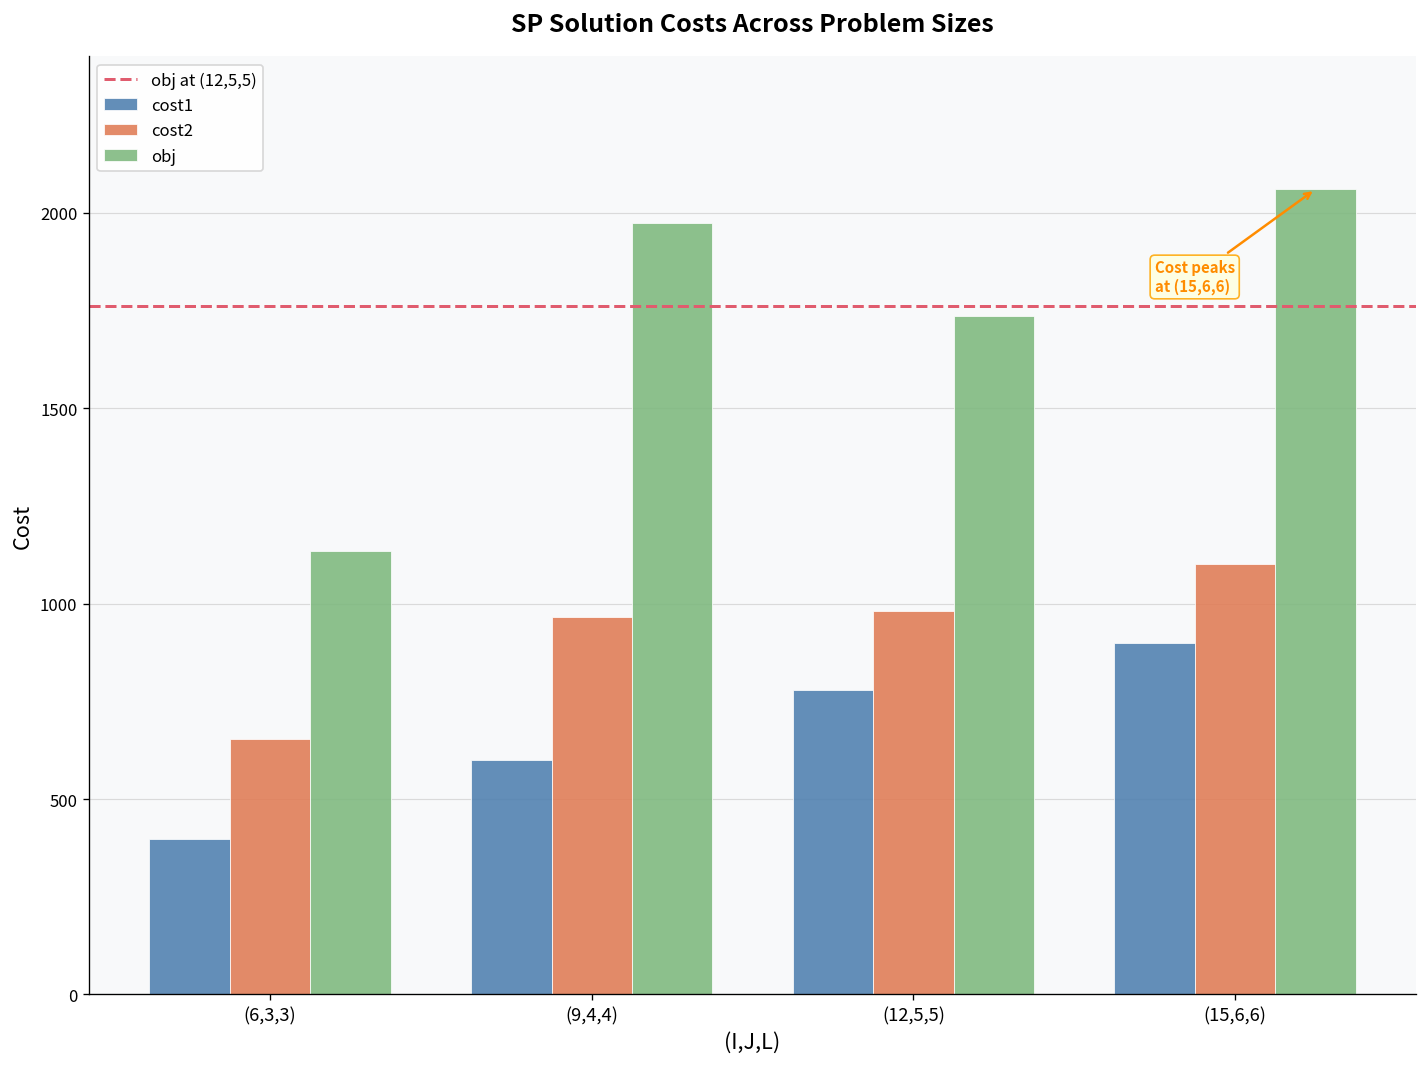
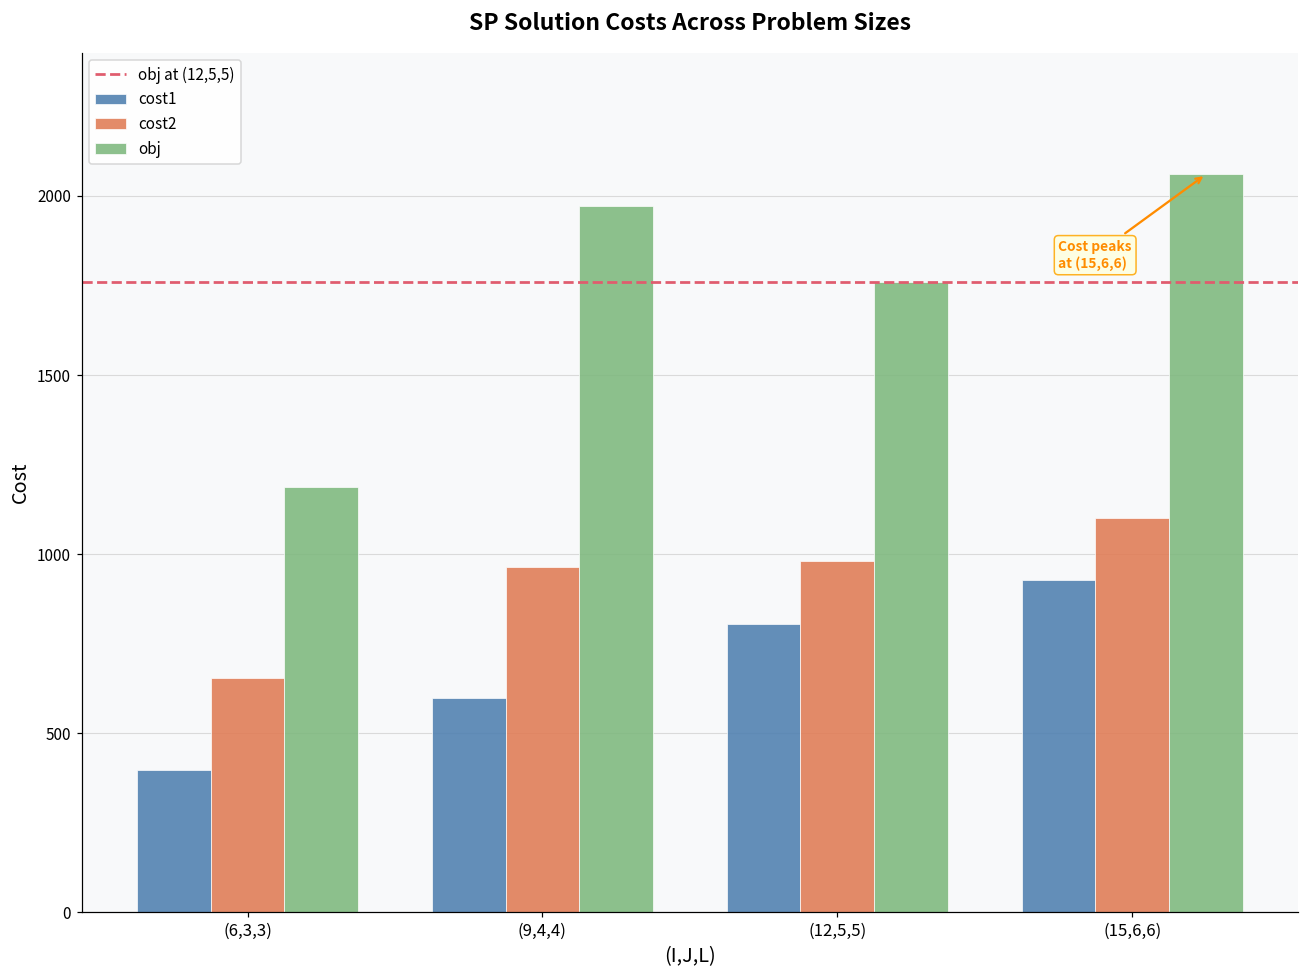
obj, (6,3,3): 1130 -> 1190
cost1, (12,5,5): 780 -> 810
obj, (12,5,5): 1730 -> 1760
cost1, (15,6,6): 900 -> 930
